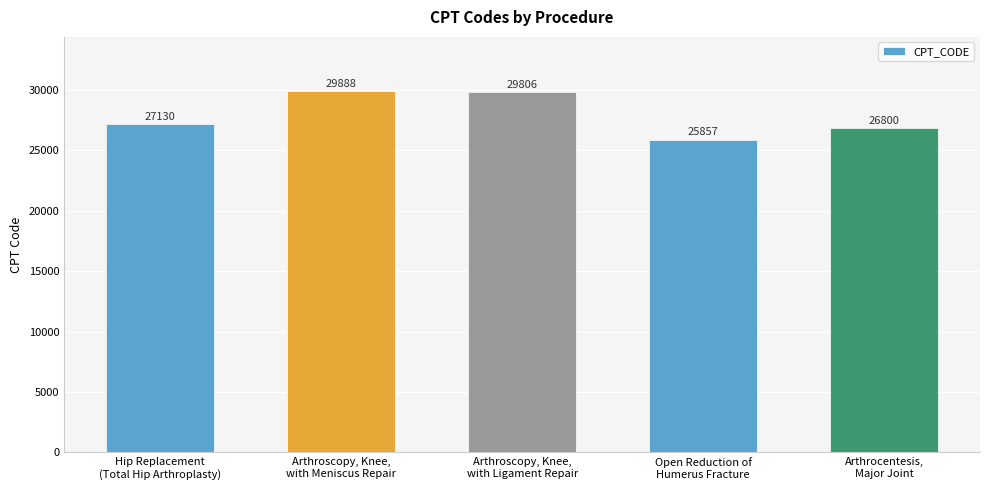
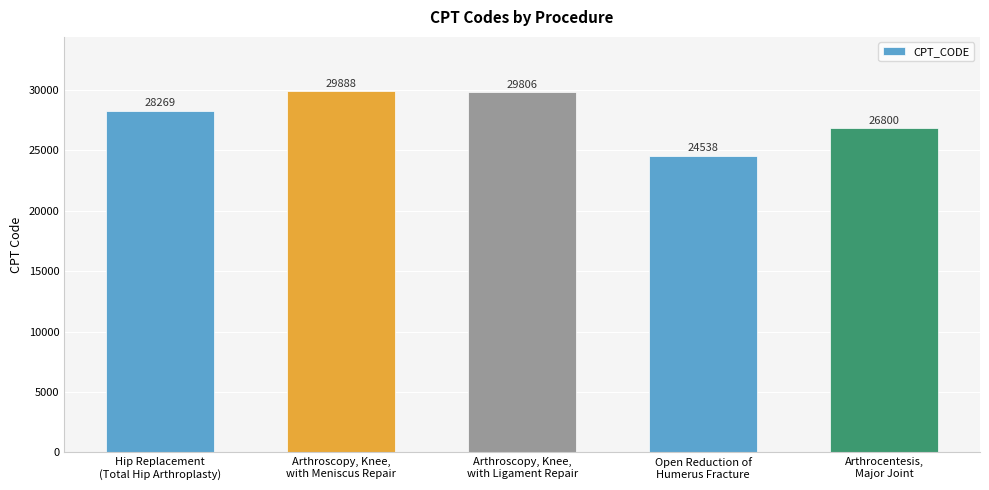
Hip Replacement (Total Hip Arthroplasty): 27130 -> 28269
Open Reduction of Humerus Fracture: 25857 -> 24538
